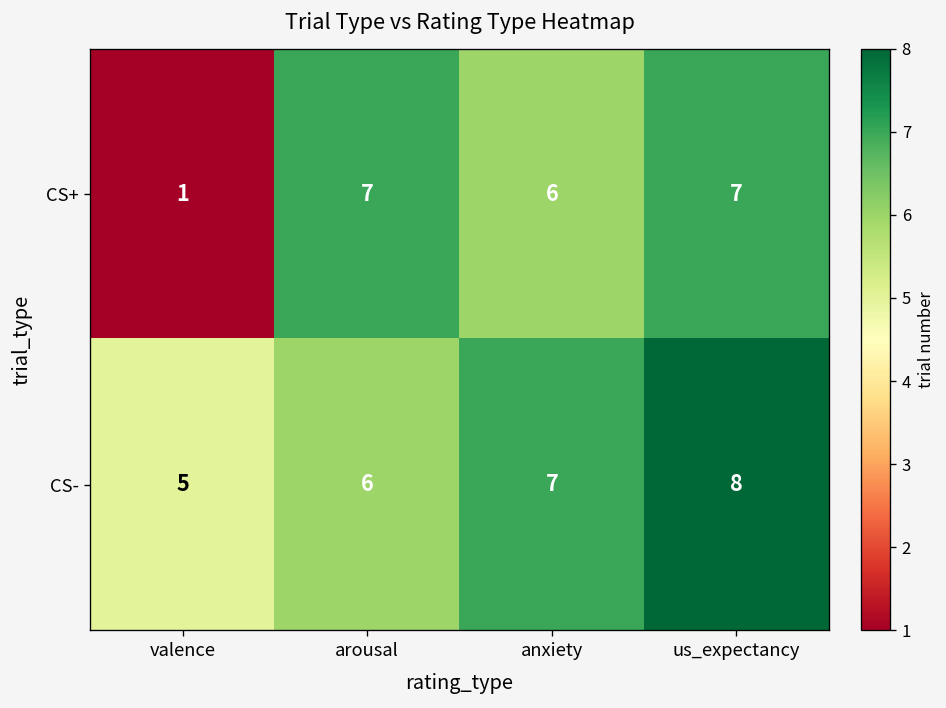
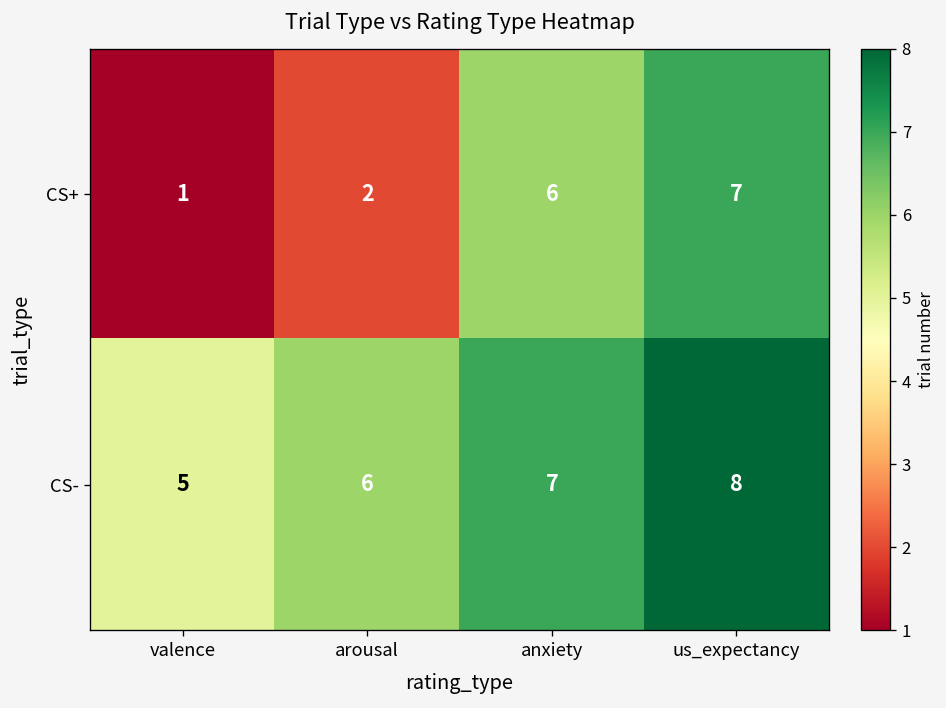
CS+, arousal: 7 -> 2
